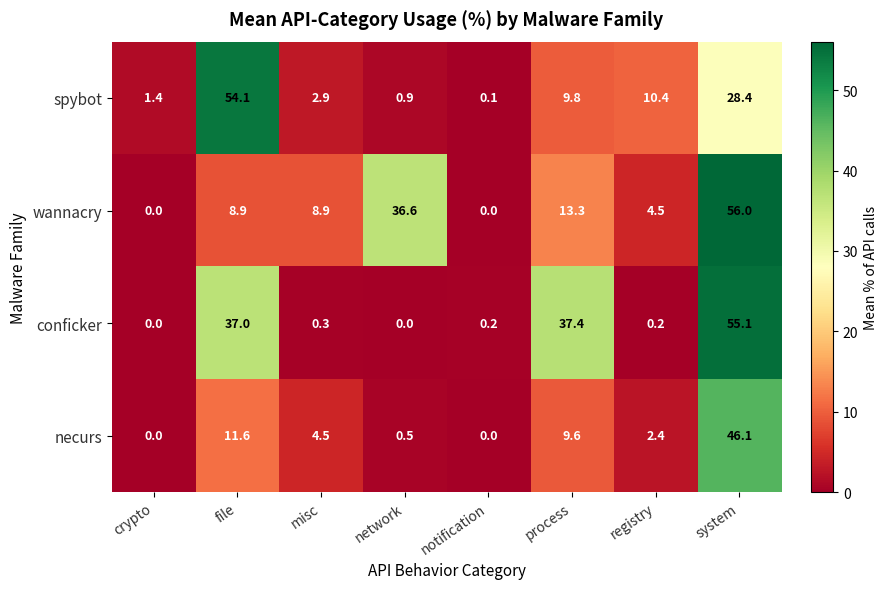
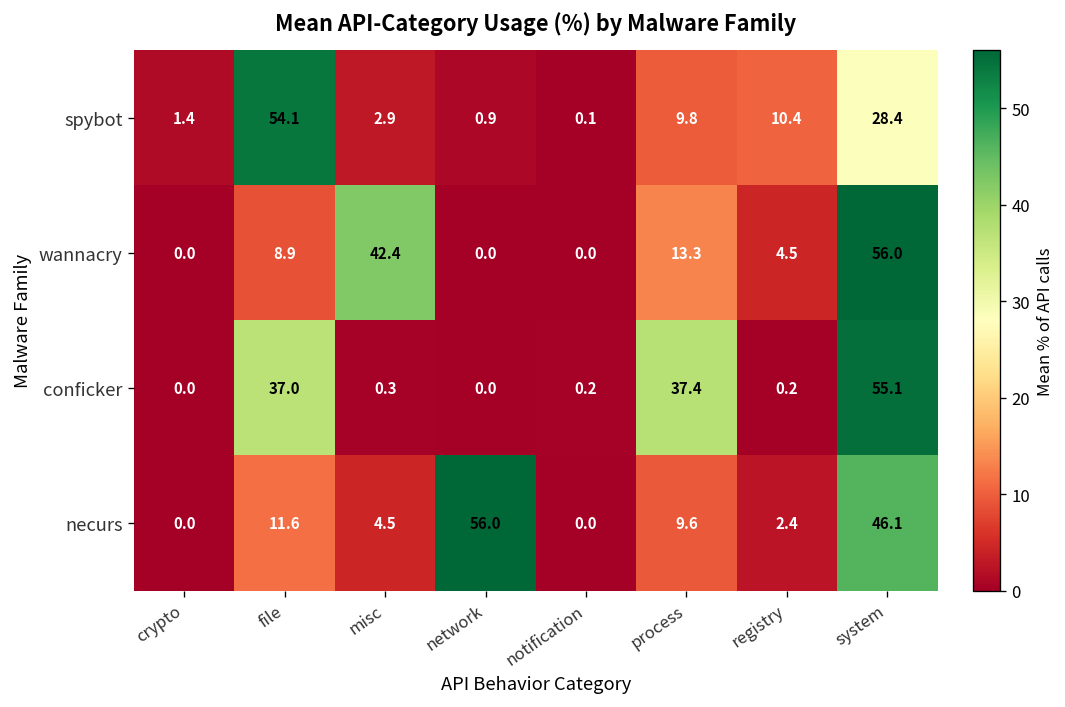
wannacry, misc: 8.9 -> 42.4
wannacry, network: 36.6 -> 0.0
necurs, network: 0.5 -> 56.0
